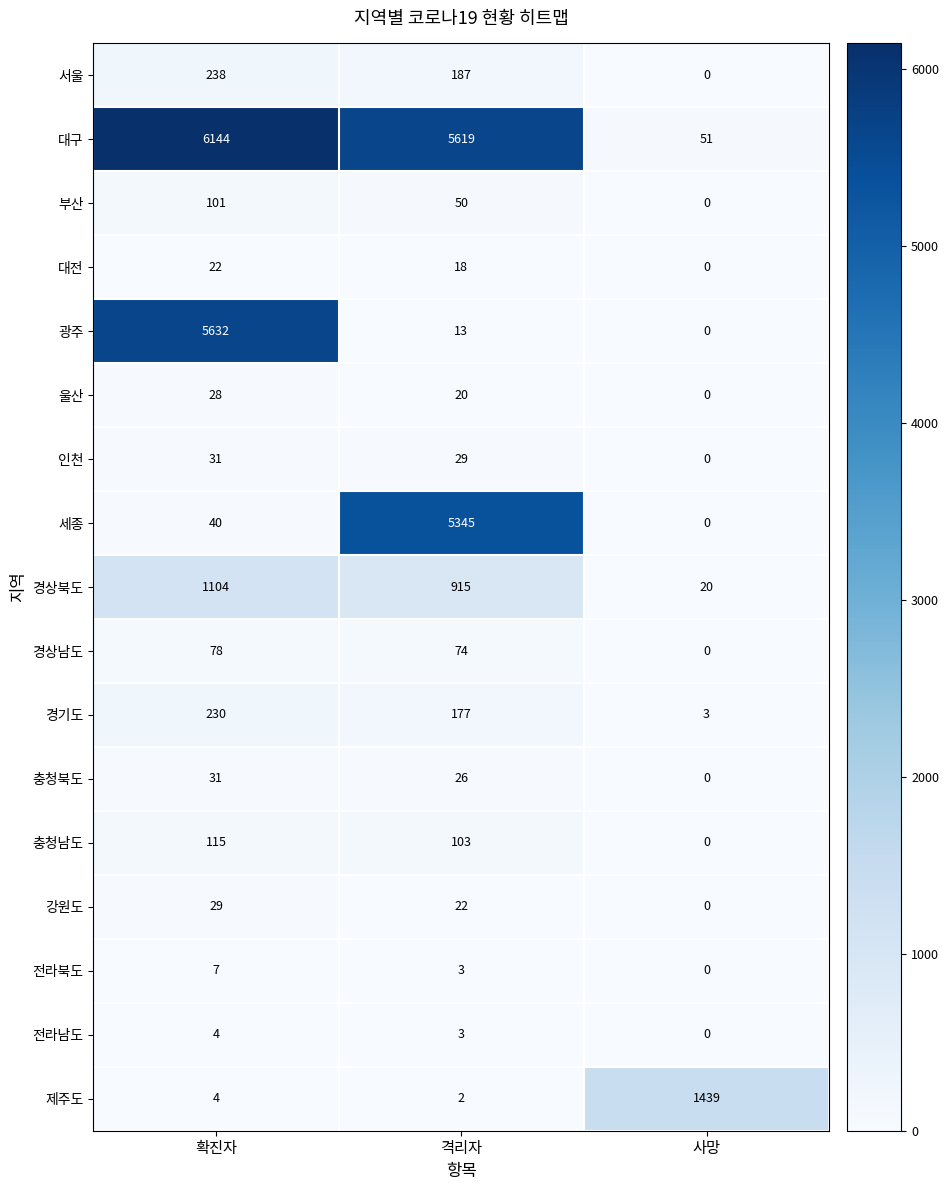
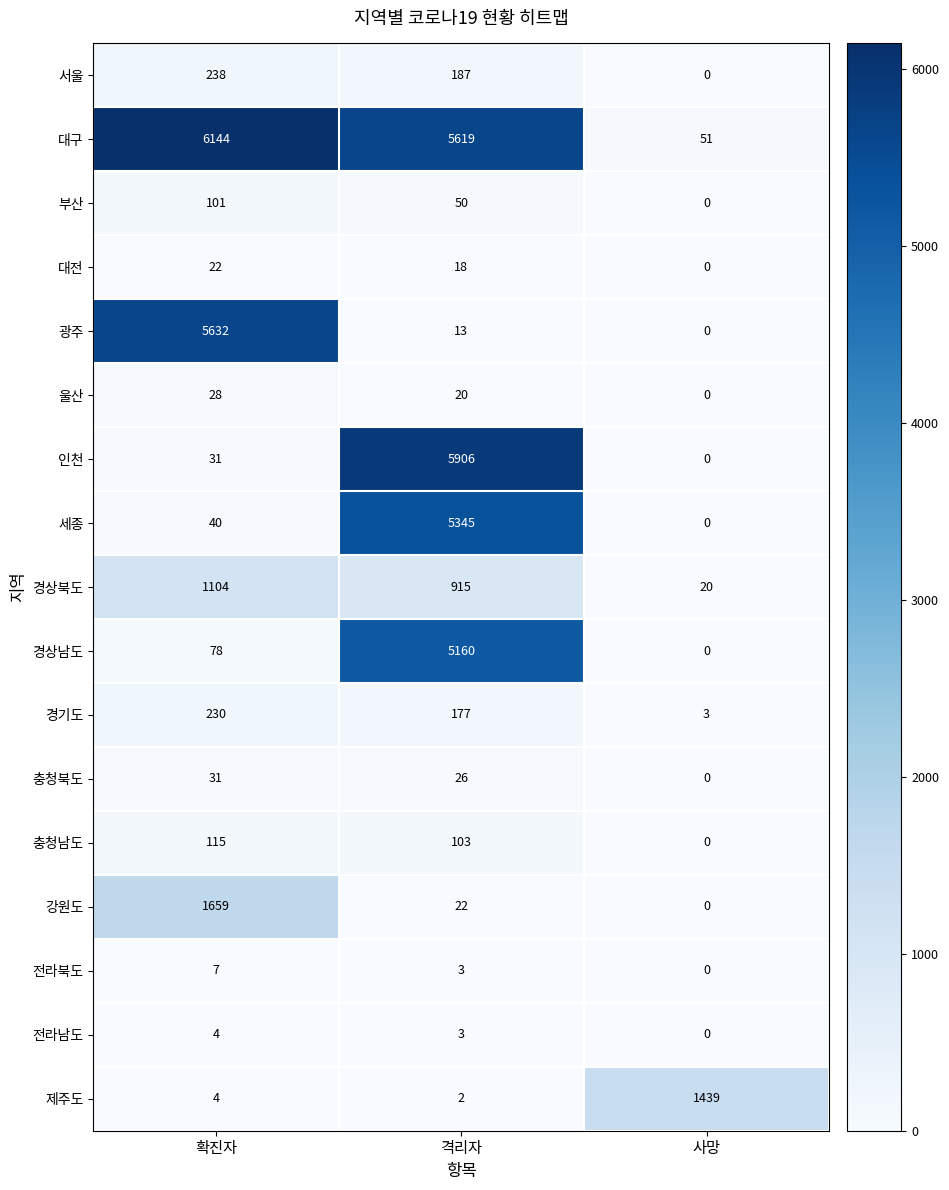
인천, 격리자: 29 -> 5906
경상남도, 격리자: 74 -> 5160
강원도, 확진자: 29 -> 1659
